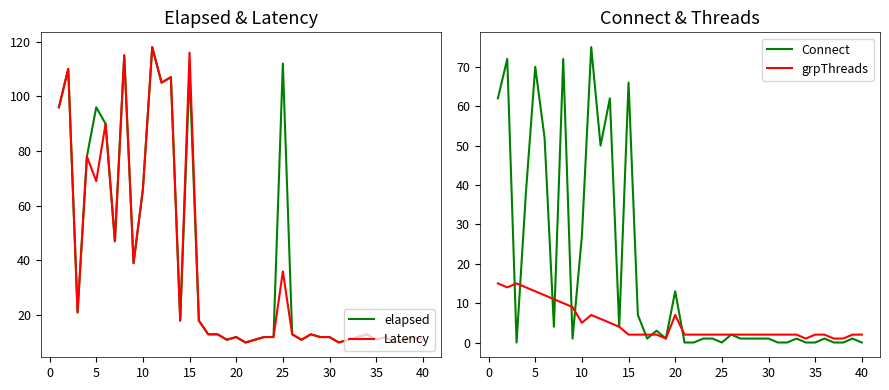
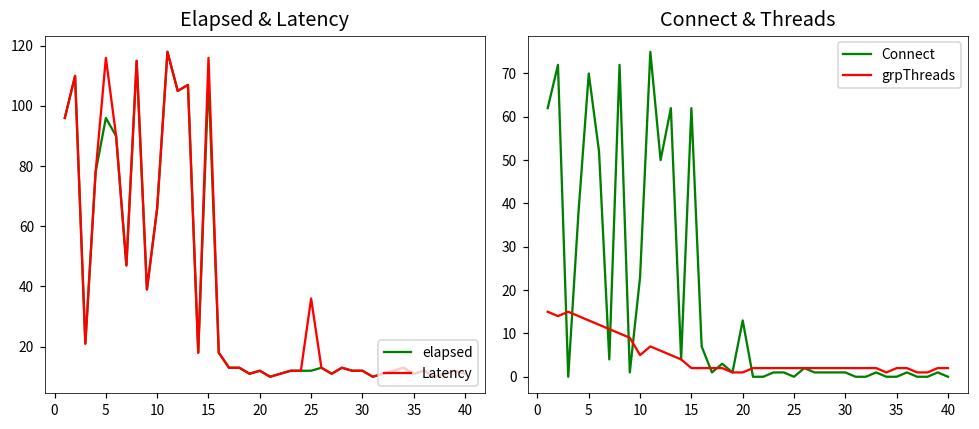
Elapsed & Latency, Latency, 5: 69 -> 116
Elapsed & Latency, elapsed, 25: 112 -> 12
Connect & Threads, Connect, 10: 27 -> 23
Connect & Threads, Connect, 15: 66 -> 62
Connect & Threads, grpThreads, 20: 7 -> 1
